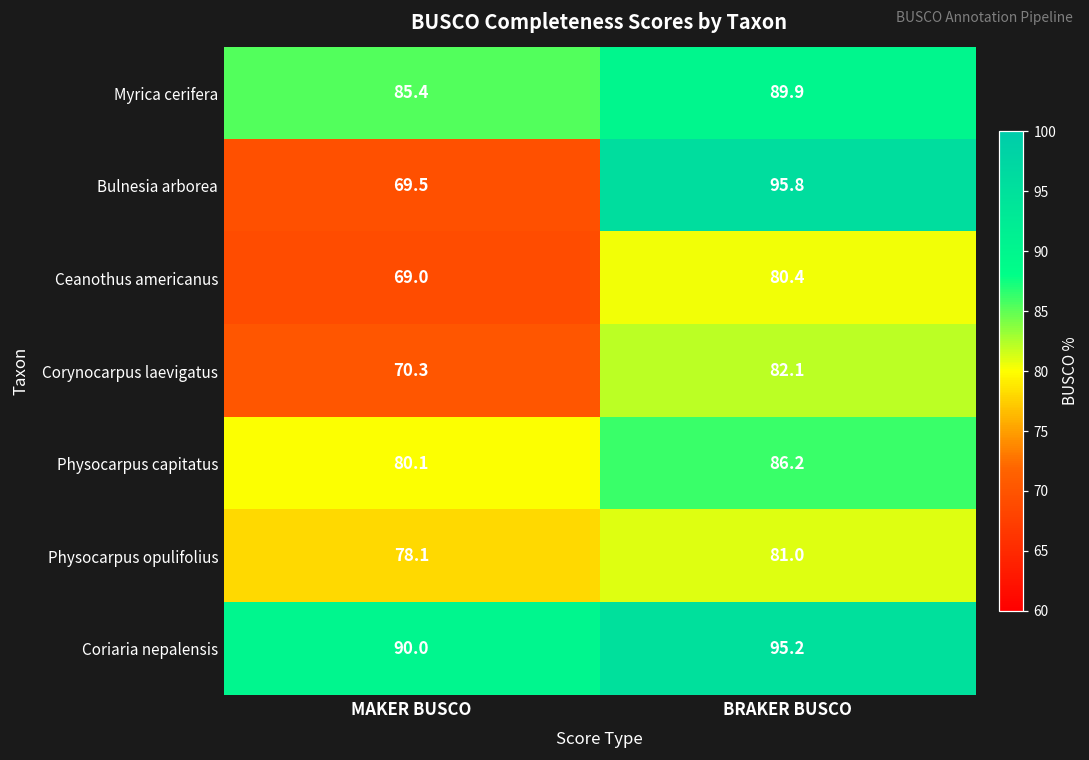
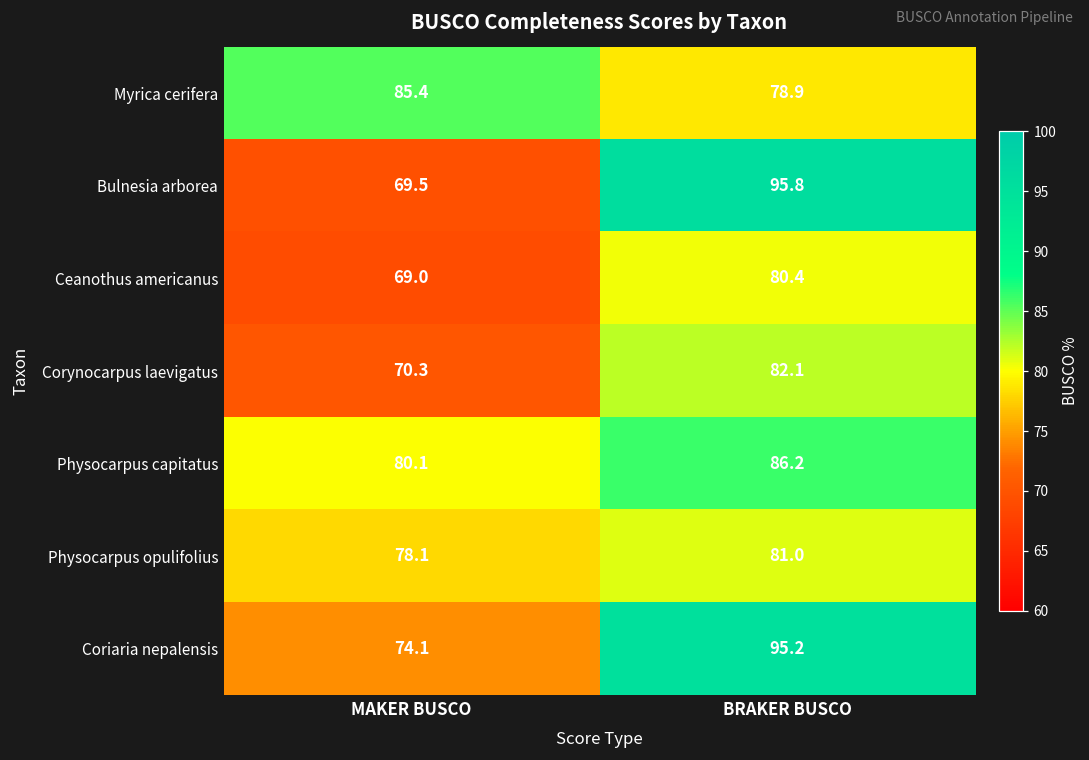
Myrica cerifera, BRAKER BUSCO: 89.9 -> 78.9
Coriaria nepalensis, MAKER BUSCO: 90.0 -> 74.1
